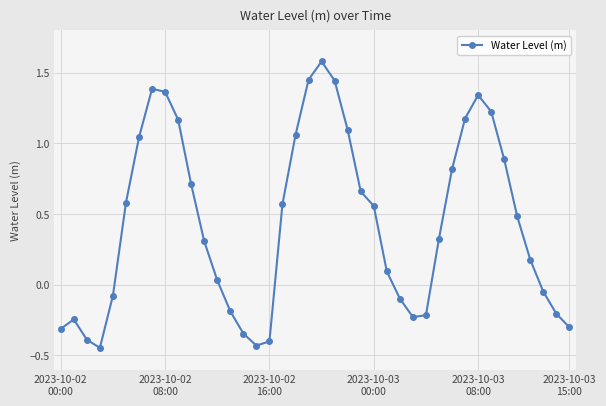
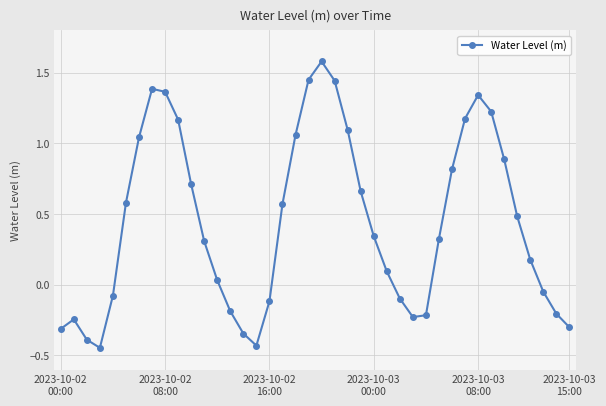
2023-10-02 16:00: -0.40 -> -0.12
2023-10-03 00:00: 0.56 -> 0.34
